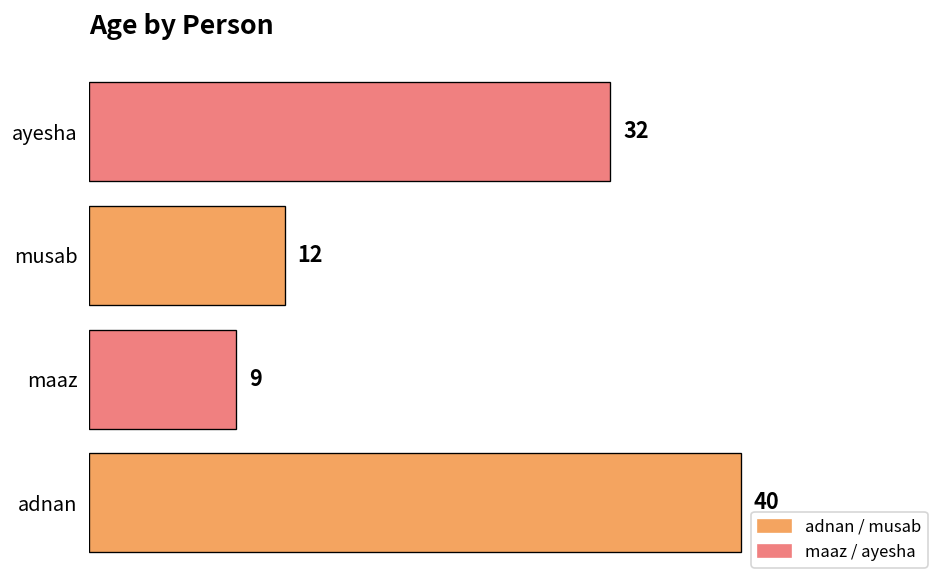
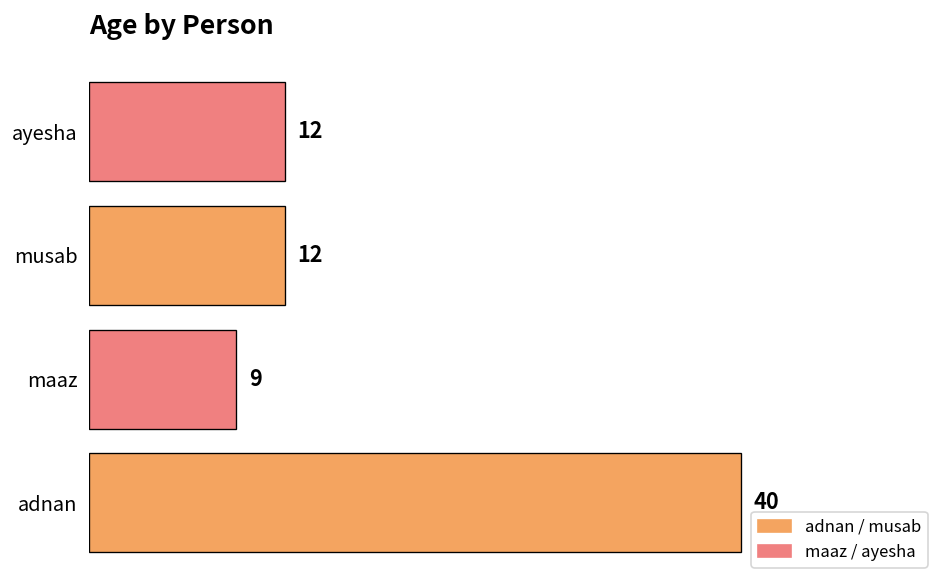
ayesha: 32 -> 12
